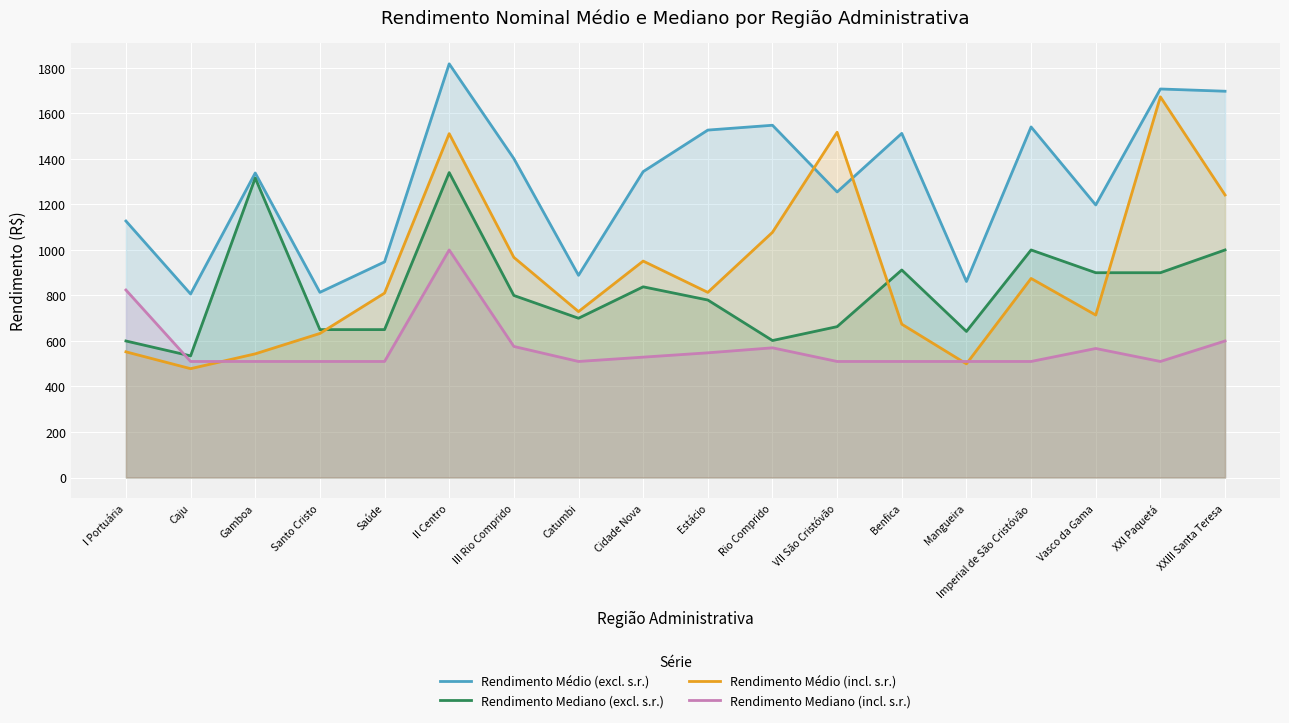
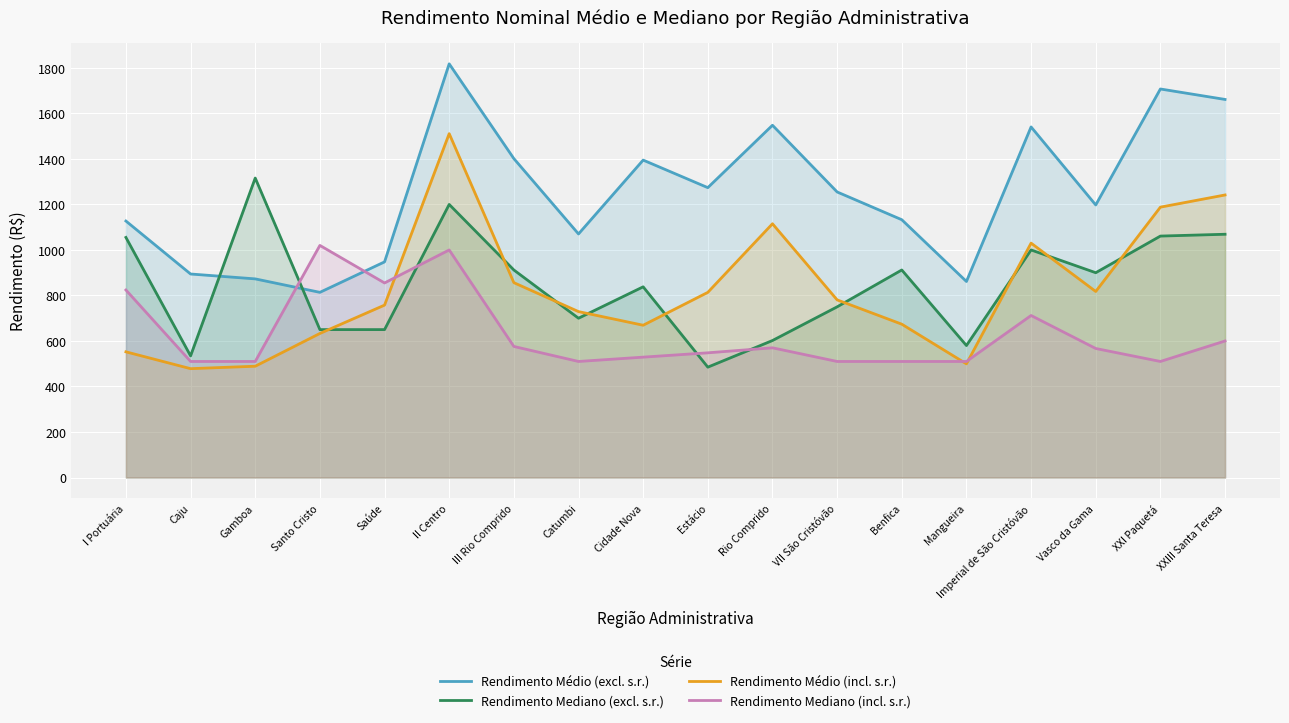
Rendimento Mediano (excl. s.r.), I Portuária: 600 -> 1060
Rendimento Médio (excl. s.r.), Caju: 810 -> 890
Rendimento Médio (excl. s.r.), Gamboa: 1340 -> 870
Rendimento Médio (incl. s.r.), Gamboa: 540 -> 490
Rendimento Mediano (incl. s.r.), Santo Cristo: 510 -> 1020
Rendimento Médio (incl. s.r.), Saúde: 810 -> 760
Rendimento Mediano (incl. s.r.), Saúde: 510 -> 860
Rendimento Mediano (excl. s.r.), II Centro: 1340 -> 1200
Rendimento Mediano (excl. s.r.), III Rio Comprido: 800 -> 910
Rendimento Médio (incl. s.r.), III Rio Comprido: 970 -> 860
Rendimento Médio (excl. s.r.), Catumbi: 890 -> 1070
Rendimento Médio (excl. s.r.), Cidade Nova: 1340 -> 1390
Rendimento Médio (incl. s.r.), Cidade Nova: 950 -> 670
Rendimento Médio (excl. s.r.), Estácio: 1530 -> 1270
Rendimento Mediano (excl. s.r.), Estácio: 780 -> 490
Rendimento Médio (incl. s.r.), Rio Comprido: 1080 -> 1120
Rendimento Mediano (excl. s.r.), VII São Cristóvão: 660 -> 750
Rendimento Médio (incl. s.r.), VII São Cristóvão: 1520 -> 780
Rendimento Médio (excl. s.r.), Benfica: 1510 -> 1130
Rendimento Mediano (excl. s.r.), Mangueira: 640 -> 580
Rendimento Médio (incl. s.r.), Imperial de São Cristóvão: 870 -> 1030
Rendimento Mediano (incl. s.r.), Imperial de São Cristóvão: 510 -> 710
Rendimento Médio (incl. s.r.), Vasco da Gama: 710 -> 820
Rendimento Mediano (excl. s.r.), XXI Paquetá: 900 -> 1060
Rendimento Médio (incl. s.r.), XXI Paquetá: 1670 -> 1190
Rendimento Médio (excl. s.r.), XXIII Santa Teresa: 1700 -> 1660
Rendimento Mediano (excl. s.r.), XXIII Santa Teresa: 1000 -> 1070
